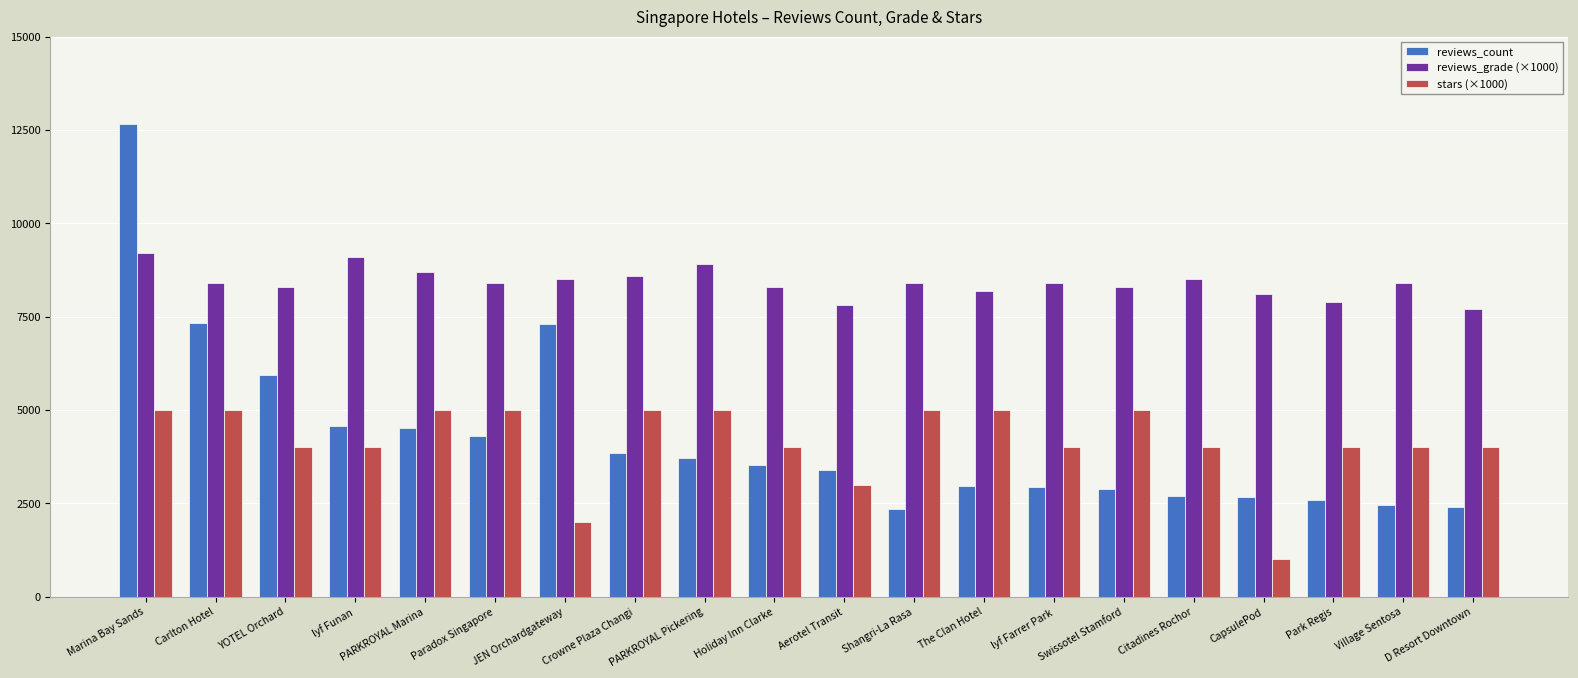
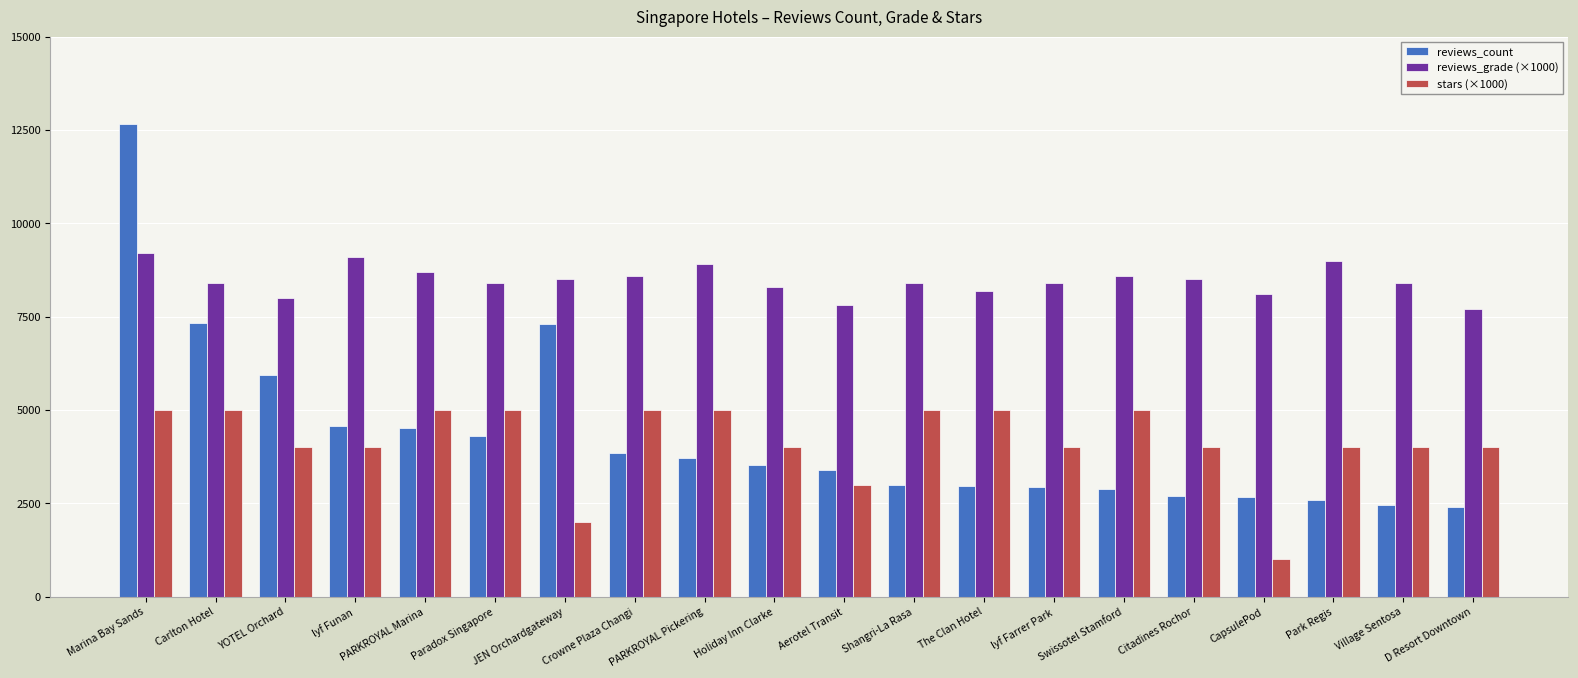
reviews_grade (×1000), YOTEL Orchard: 8300 -> 8000
reviews_count, Shangri-La Rasa: 2300 -> 3000
reviews_grade (×1000), Swissotel Stamford: 8300 -> 8600
reviews_grade (×1000), Park Regis: 7900 -> 9000
